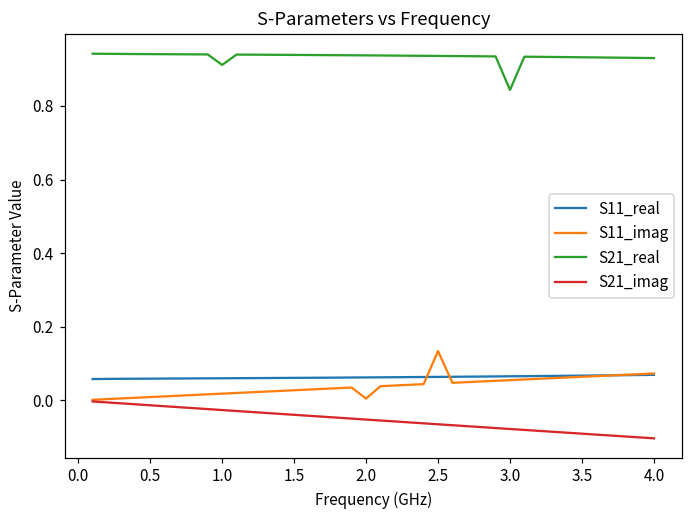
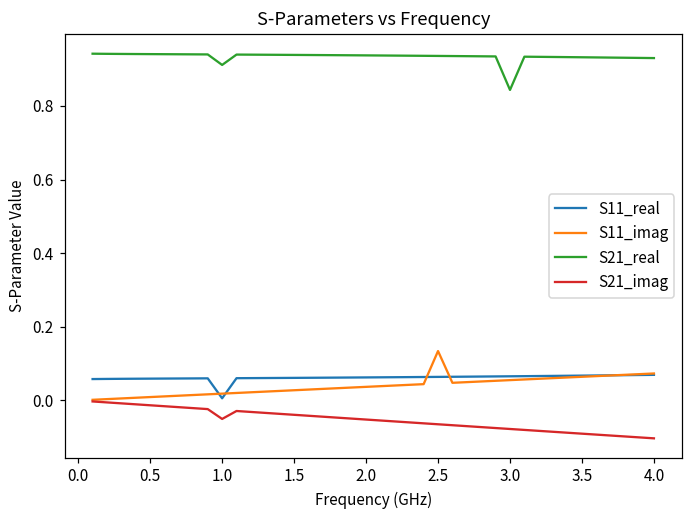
S11_real, 1.0: 0.06 -> 0.01
S21_imag, 1.0: -0.03 -> -0.05
S11_imag, 2.0: 0.01 -> 0.04
